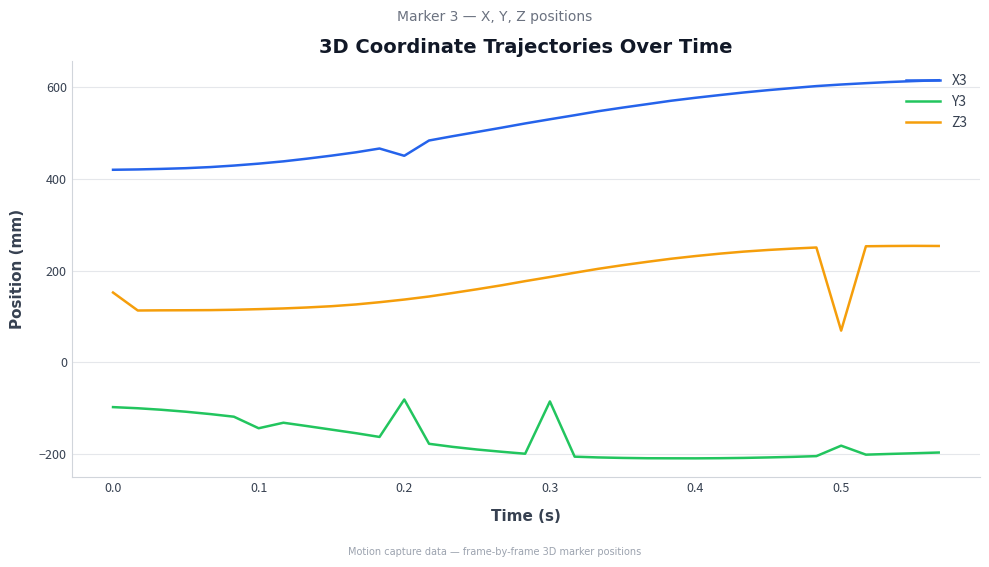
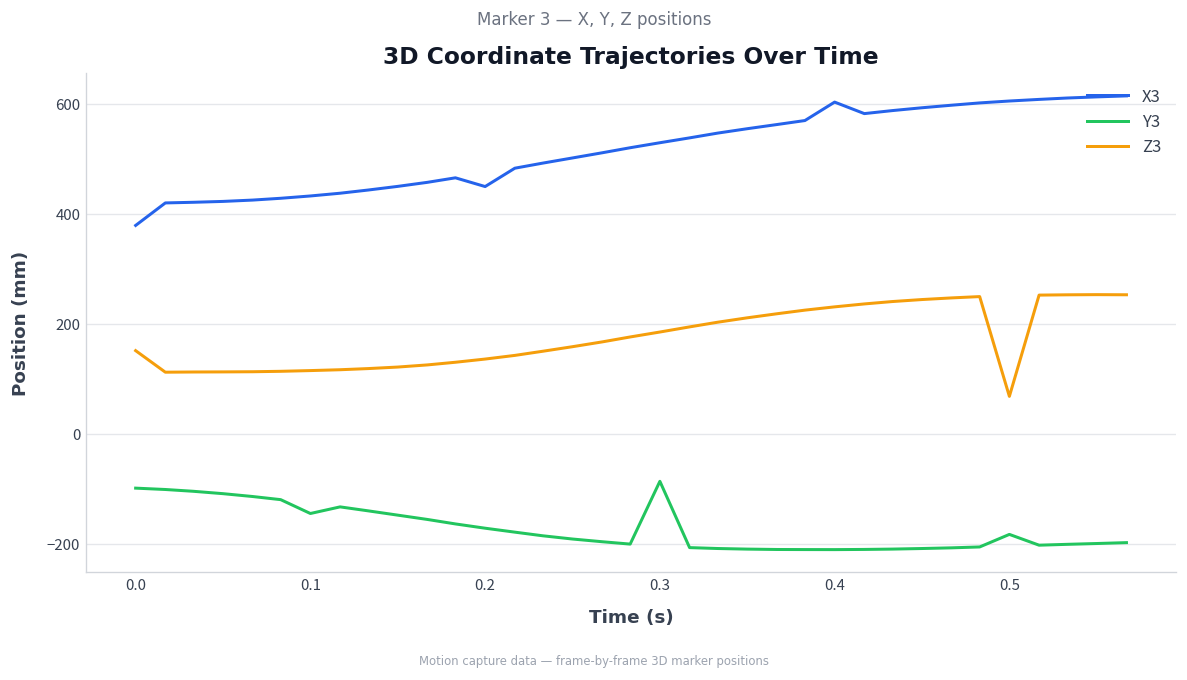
X3, 0.0: 420 -> 380
Y3, 0.2: -80 -> -170
X3, 0.4: 580 -> 600
